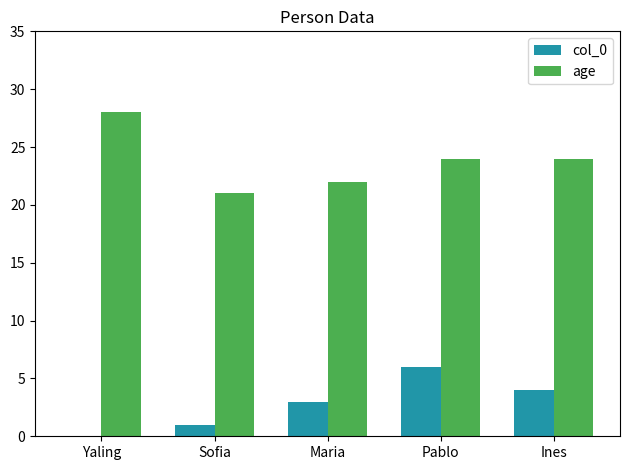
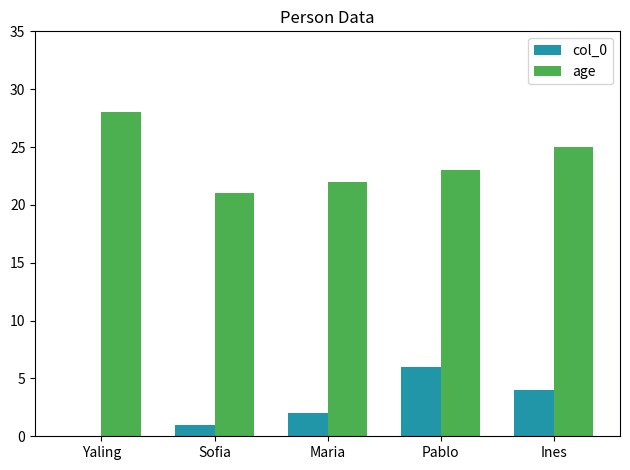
col_0, Maria: 3 -> 2
age, Pablo: 24 -> 23
age, Ines: 24 -> 25
